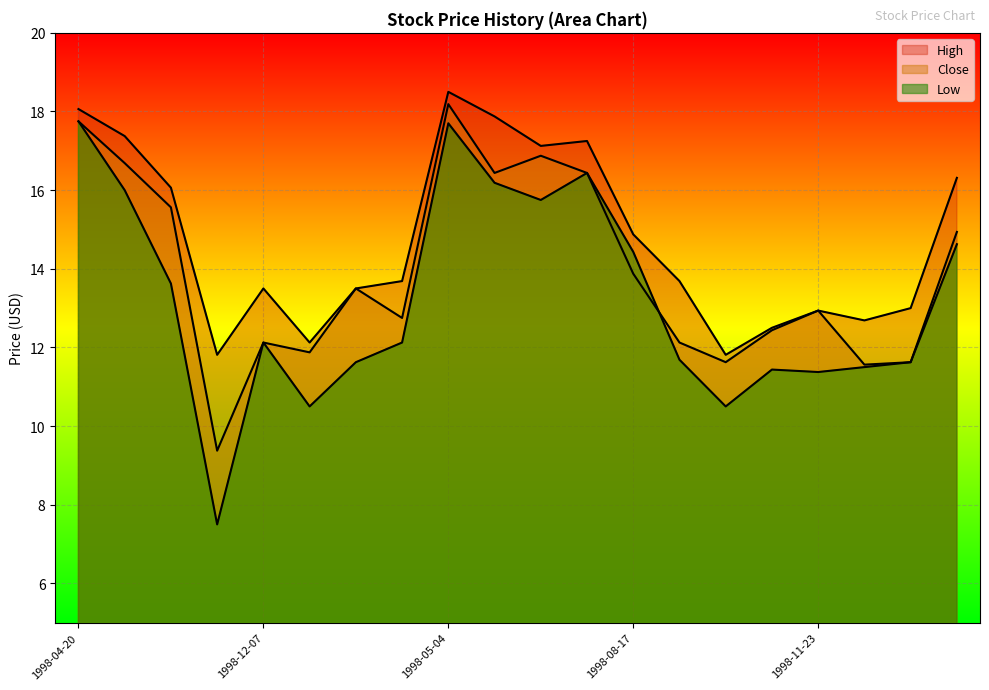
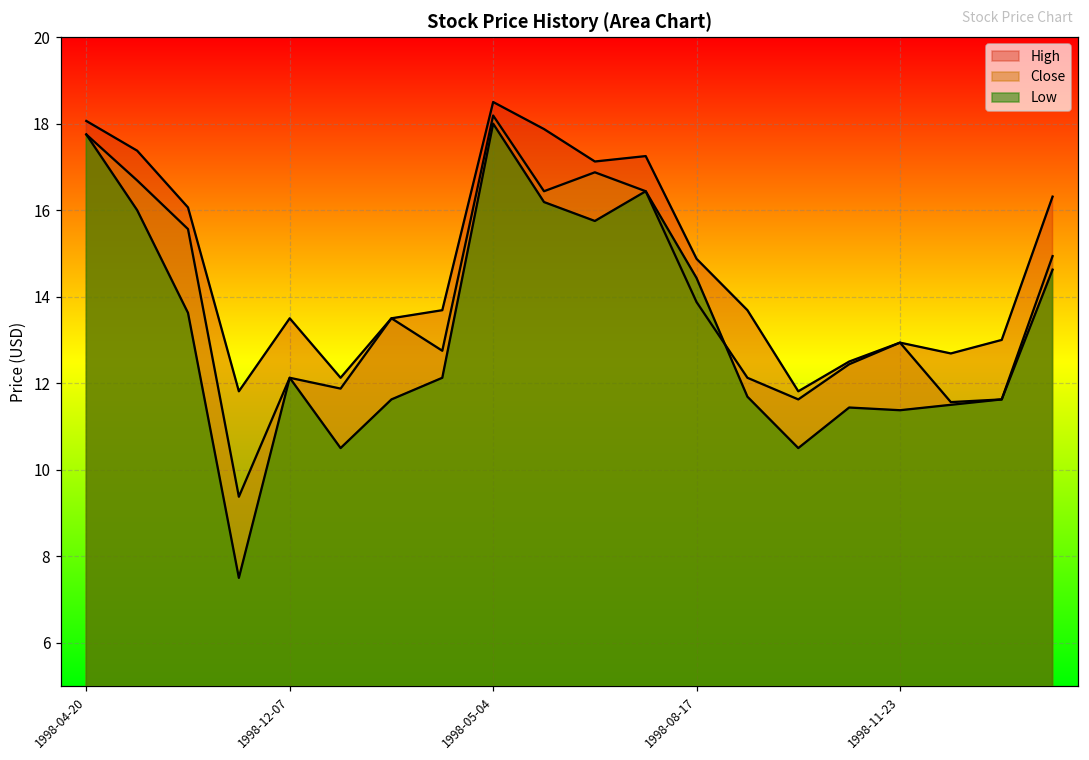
Low, 1998-05-04: 17.7 -> 18.0
